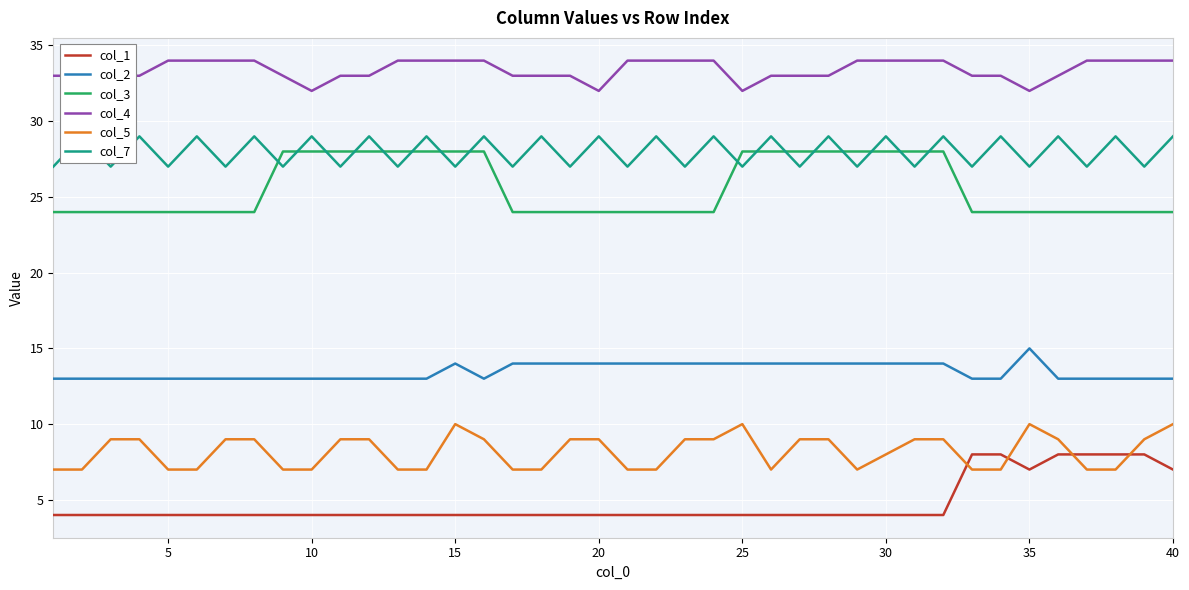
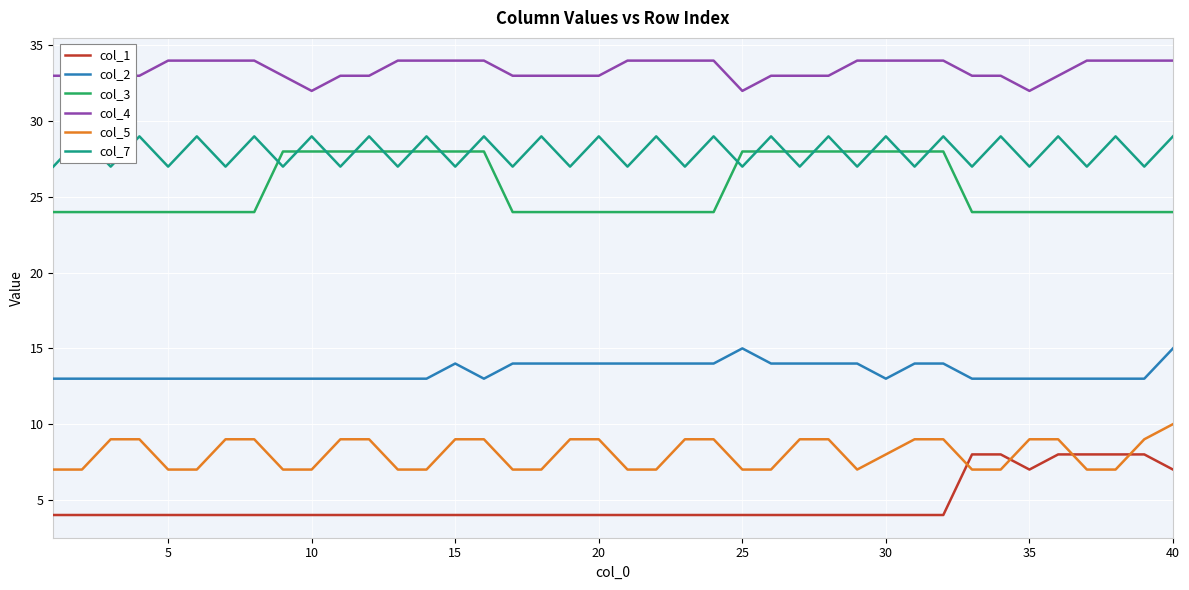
col_5, 15: 10 -> 9
col_4, 20: 32 -> 33
col_2, 25: 14 -> 15
col_5, 25: 10 -> 7
col_2, 30: 14 -> 13
col_2, 35: 15 -> 13
col_5, 35: 10 -> 9
col_2, 40: 13 -> 15
